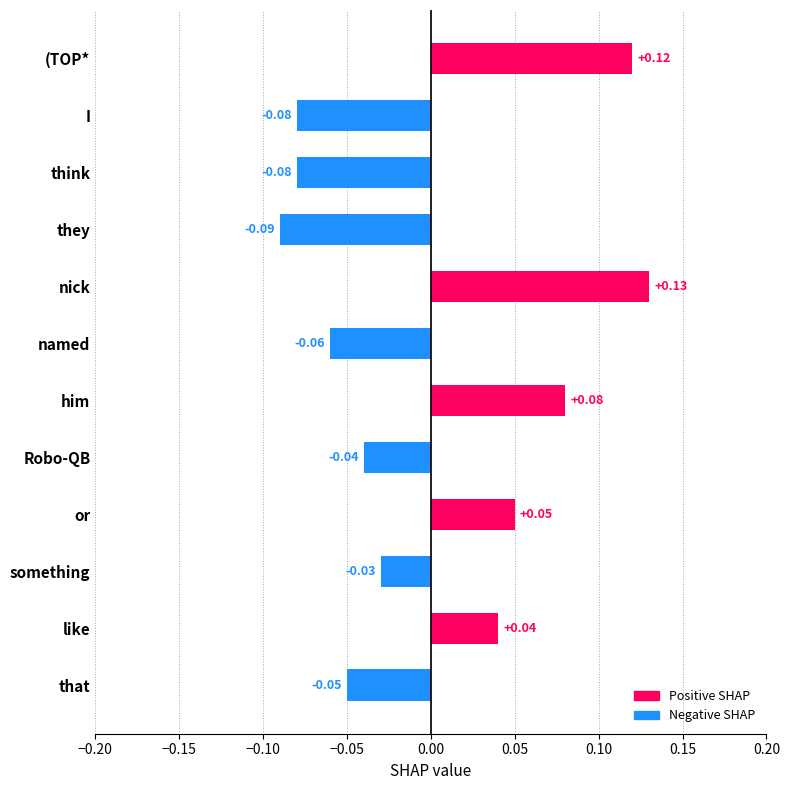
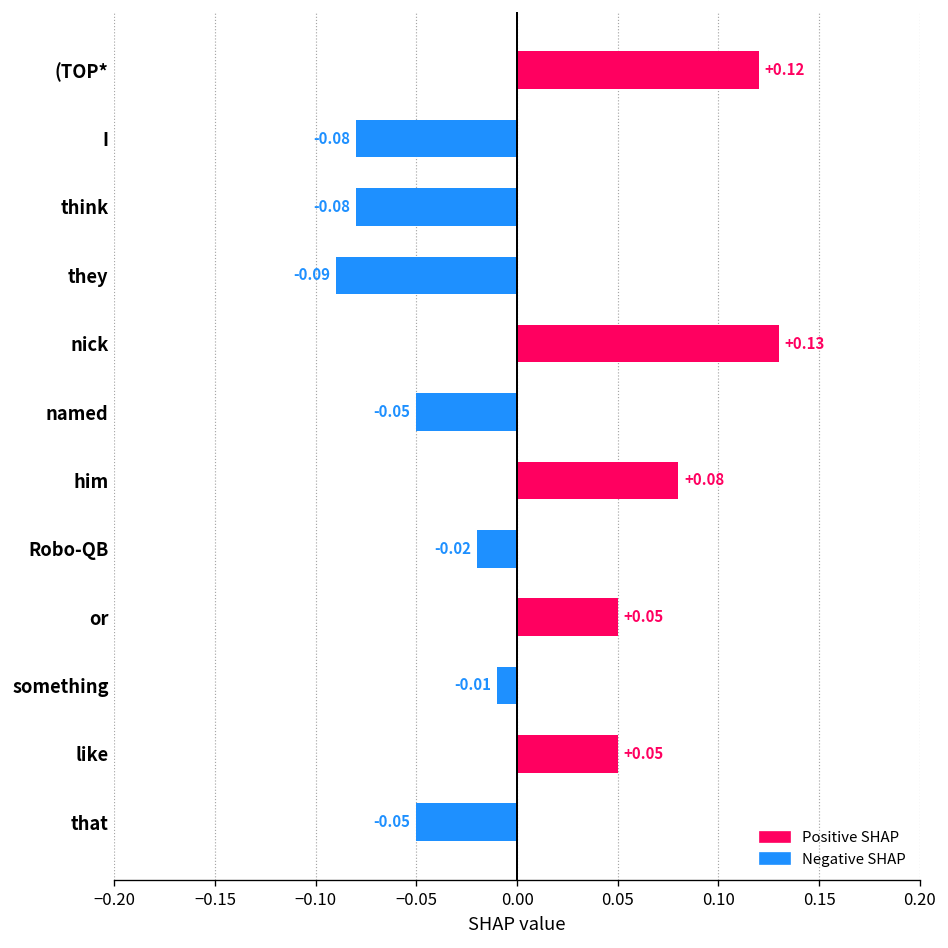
named: -0.06 -> -0.05
Robo-QB: -0.04 -> -0.02
something: -0.03 -> -0.01
like: +0.04 -> +0.05
